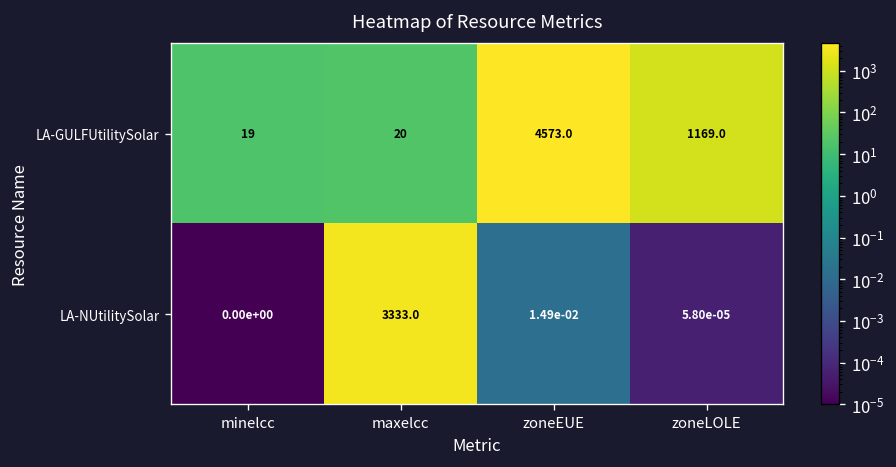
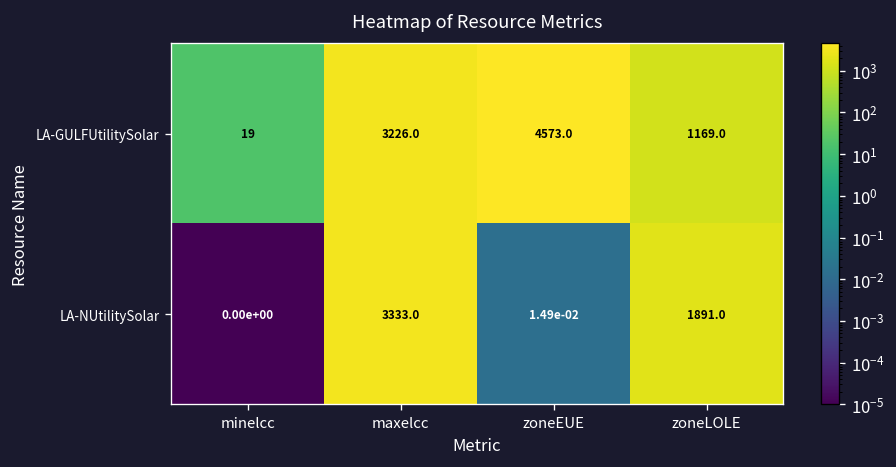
LA-GULFUtilitySolar, maxelcc: 20 -> 3226.0
LA-NUtilitySolar, zoneLOLE: 5.80e-05 -> 1891.0
